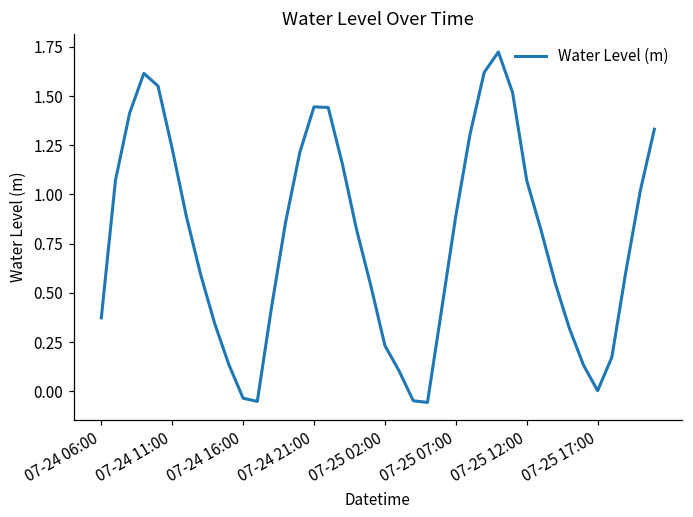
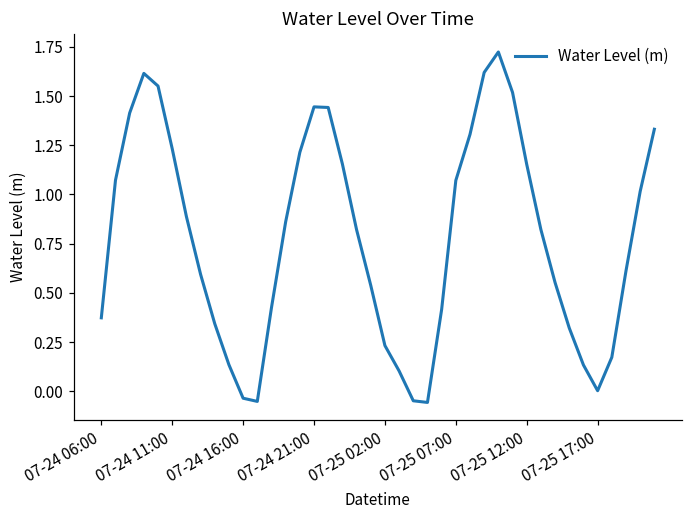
07-25 07:00: 0.89 -> 1.07
07-25 12:00: 1.07 -> 1.15
